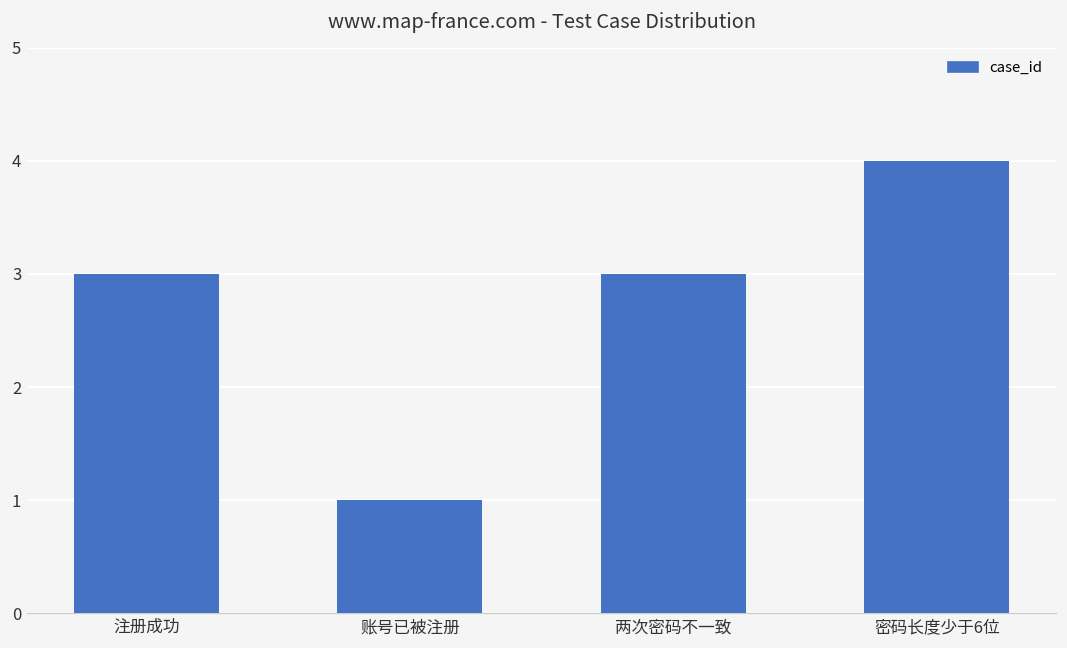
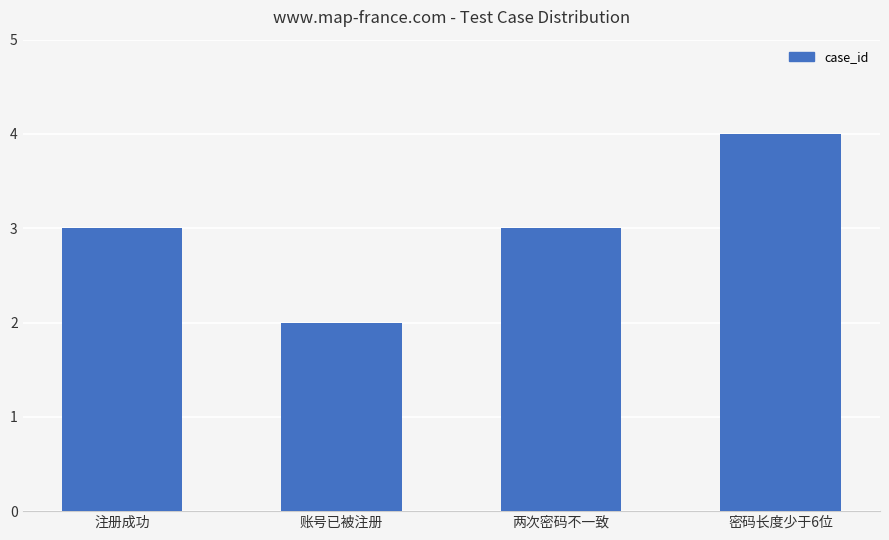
账号已被注册: 1 -> 2
